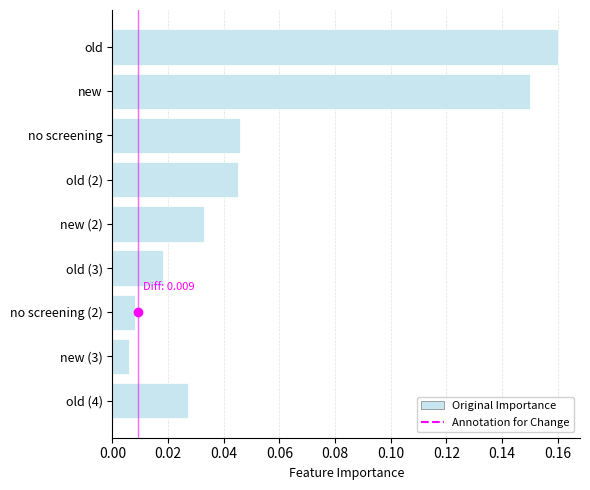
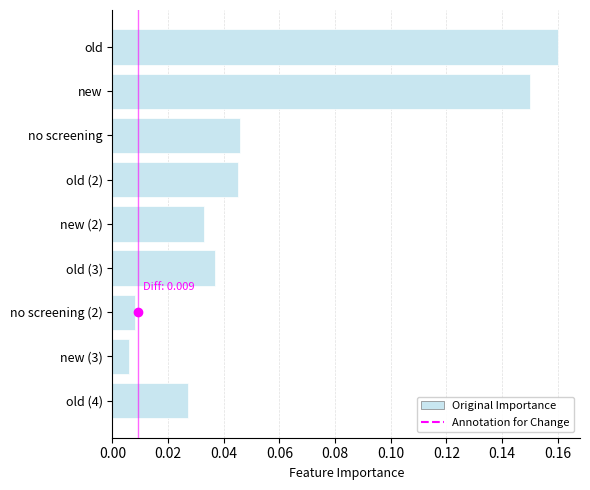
Original Importance, old (3): 0.018 -> 0.037
